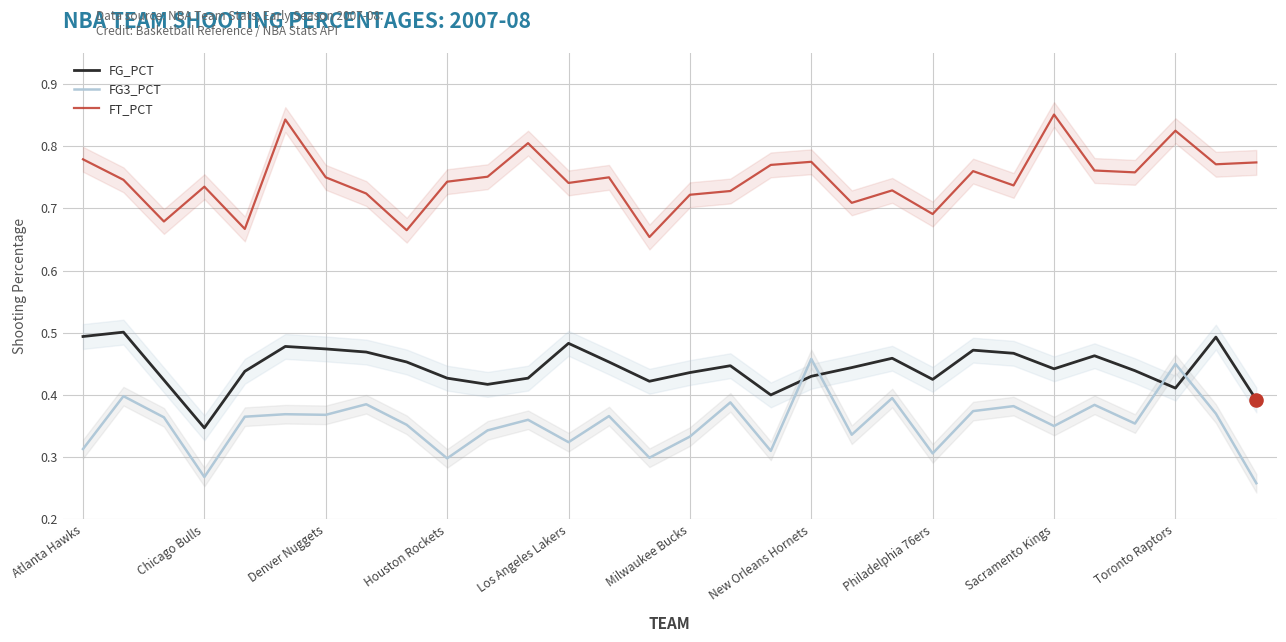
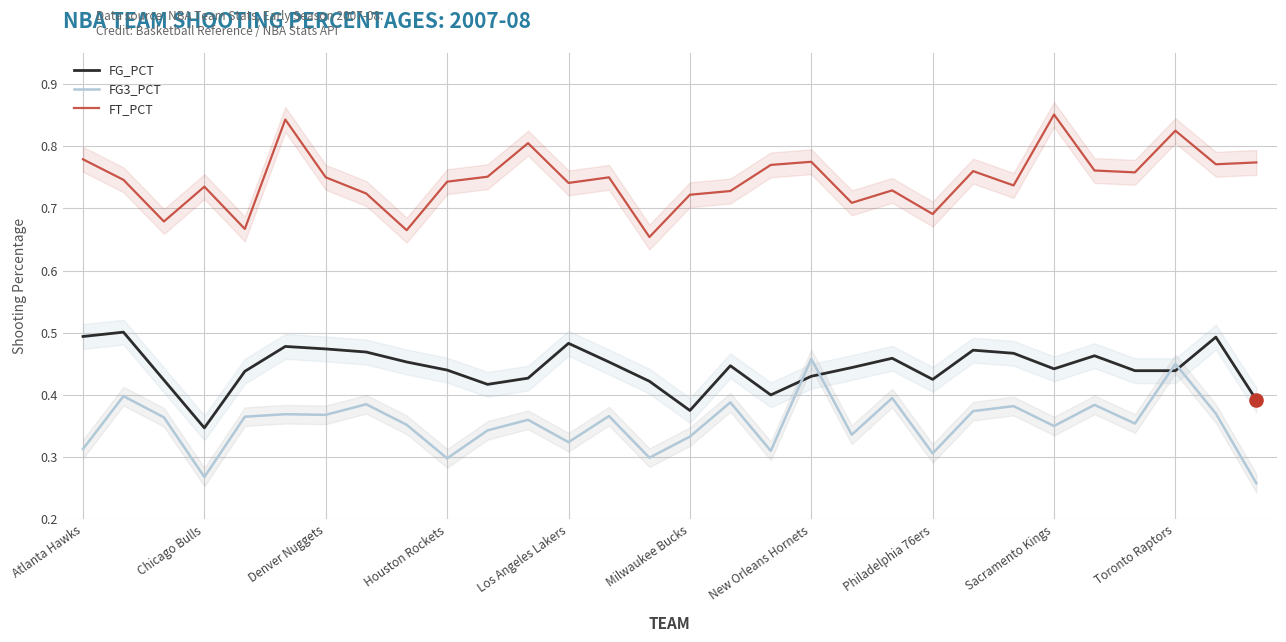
FG_PCT, Houston Rockets: 0.43 -> 0.44
FG_PCT, Milwaukee Bucks: 0.44 -> 0.38
FG_PCT, Toronto Raptors: 0.41 -> 0.44
